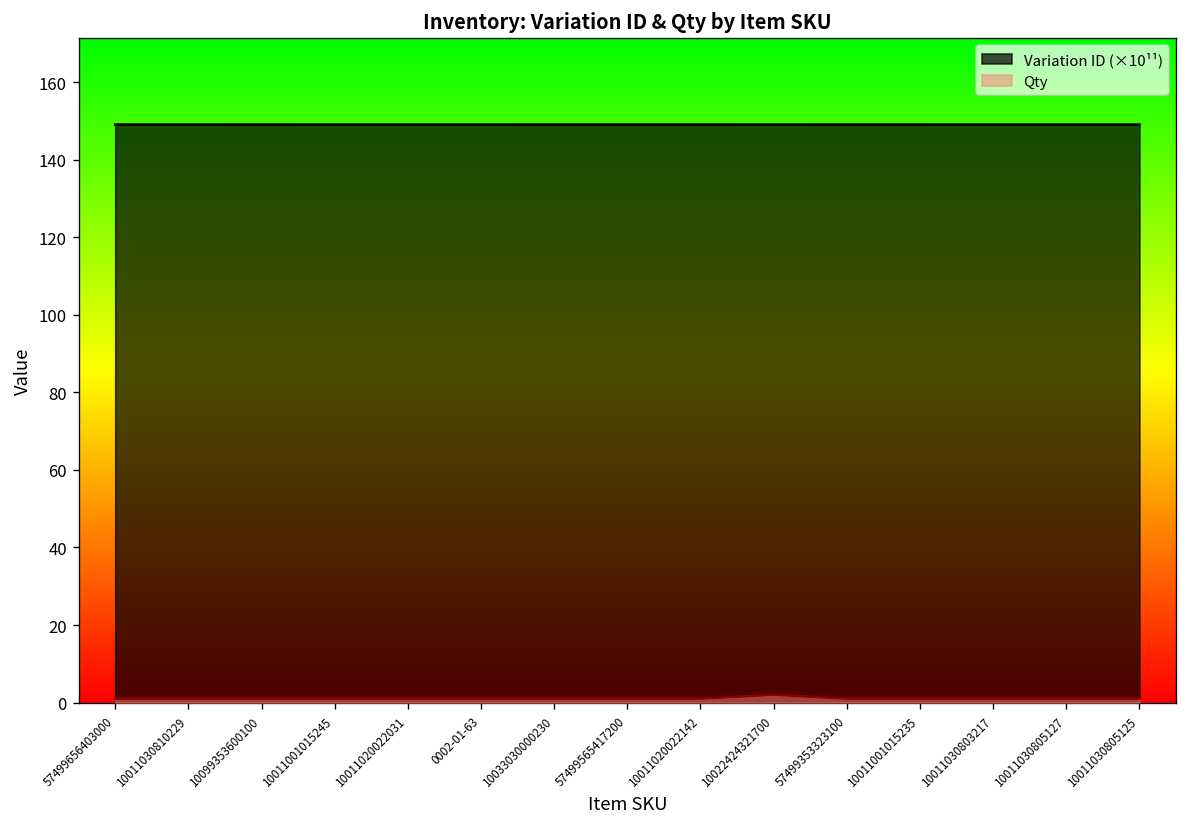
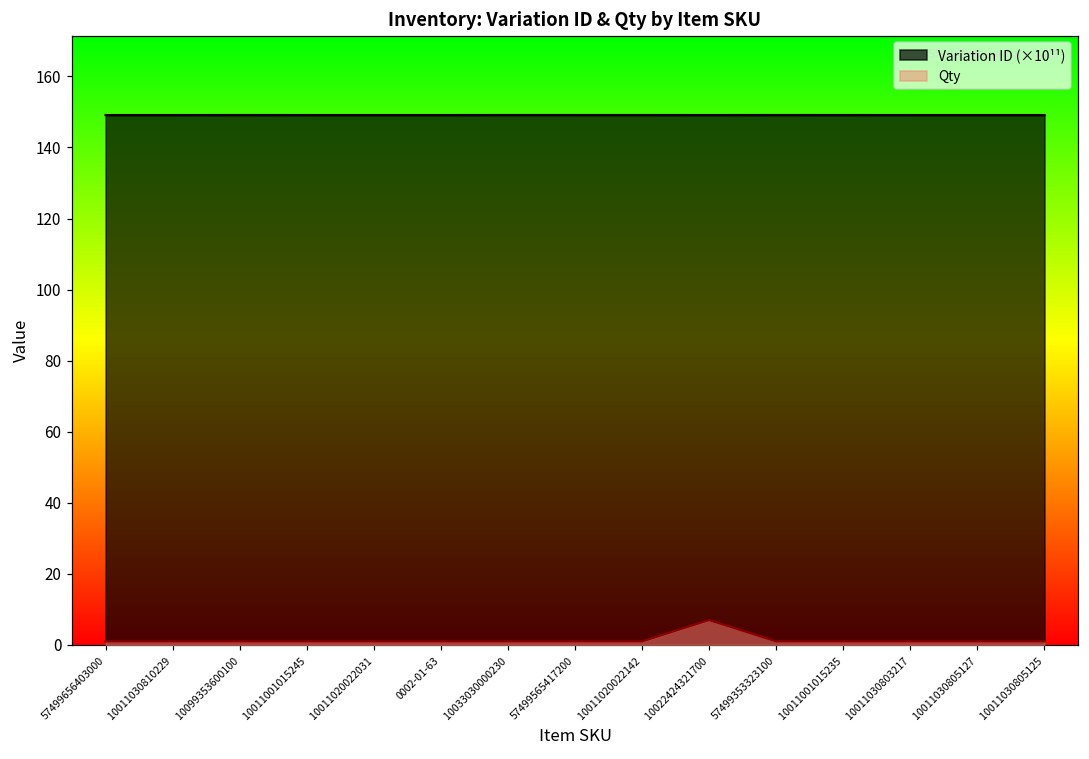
Qty, 10022424321700: 2 -> 7
